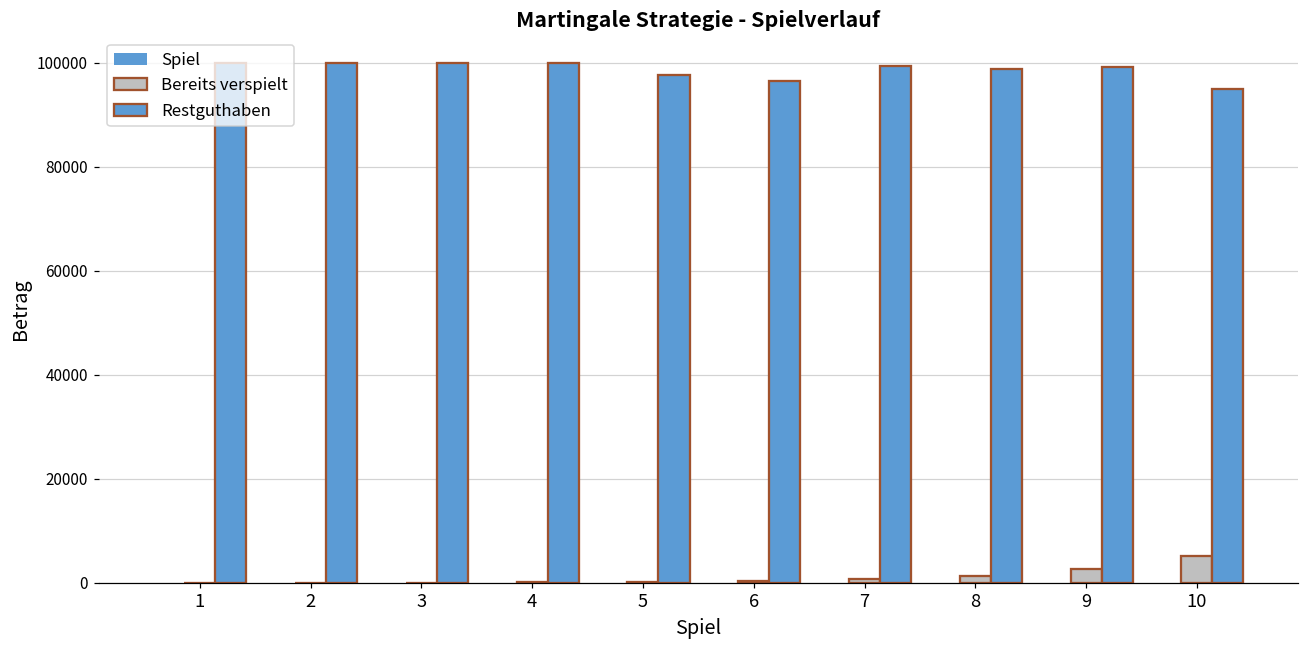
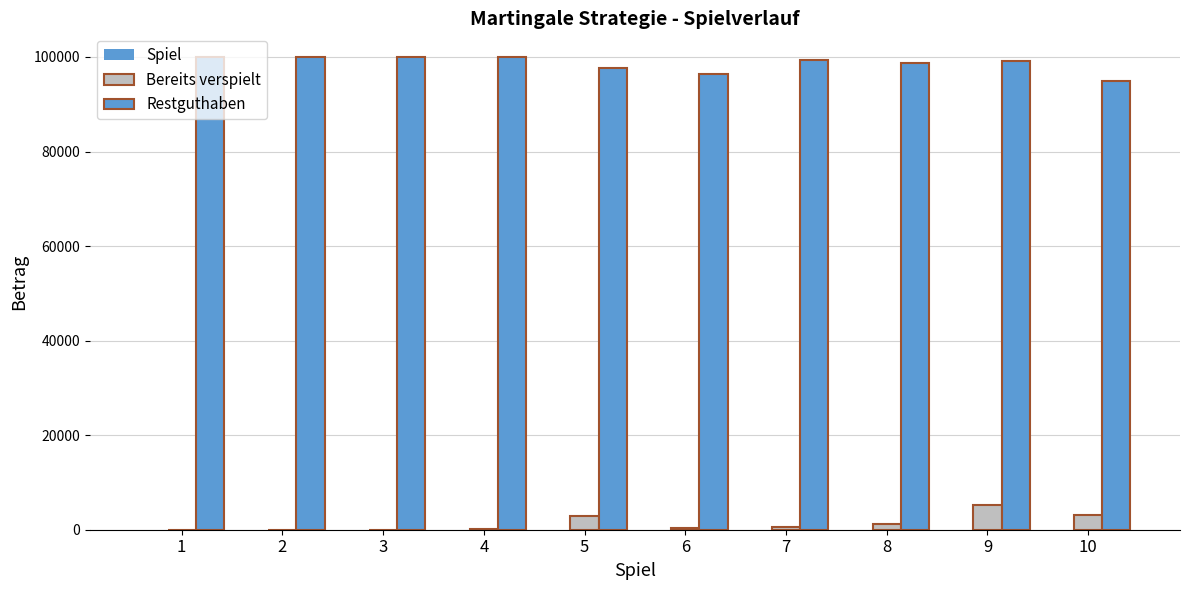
Bereits verspielt, 5: 0 -> 3000
Bereits verspielt, 9: 3000 -> 5000
Bereits verspielt, 10: 5000 -> 3000
